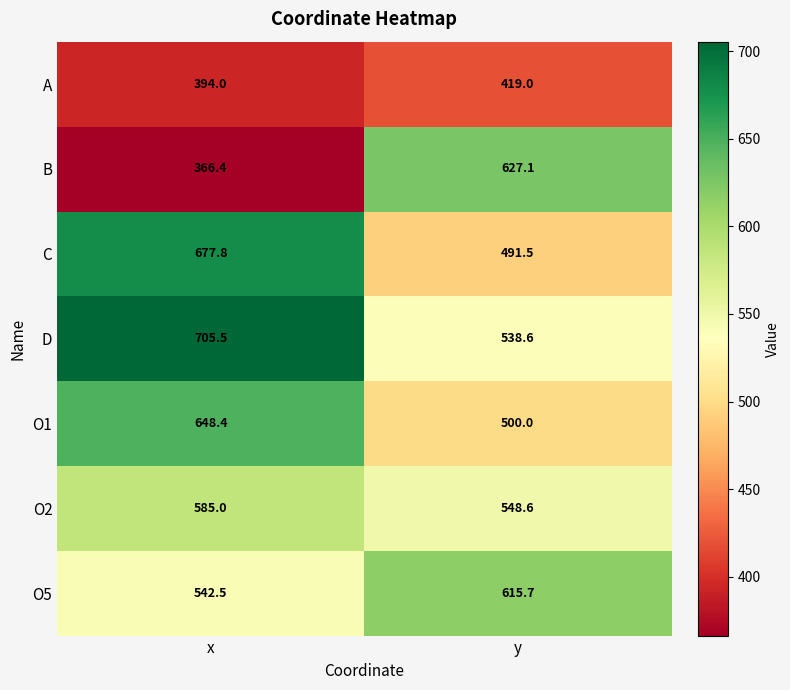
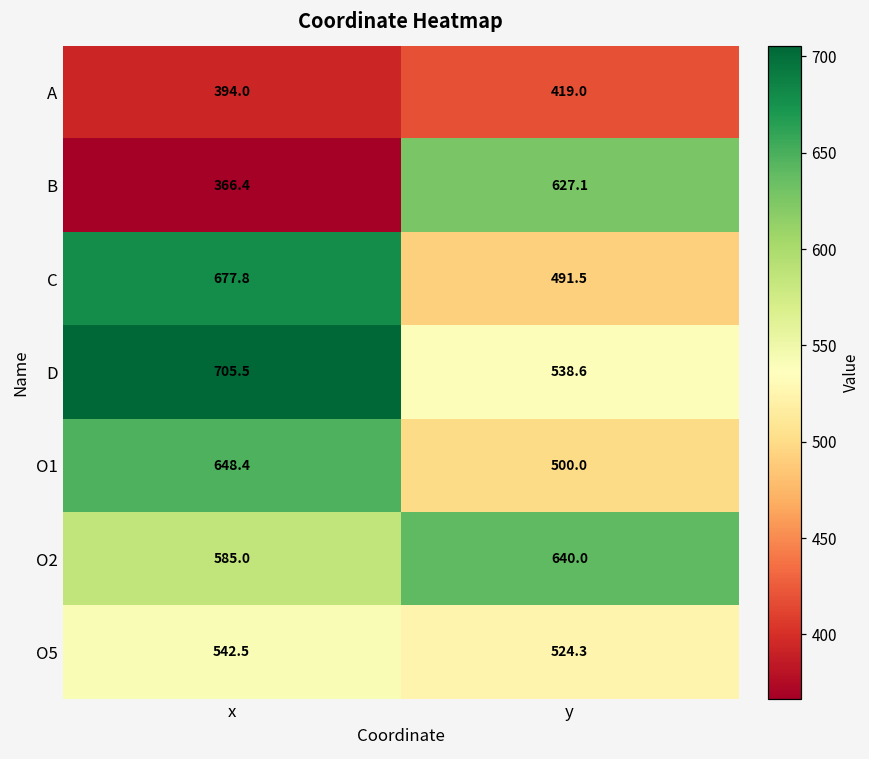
O2, y: 548.6 -> 640.0
O5, y: 615.7 -> 524.3
